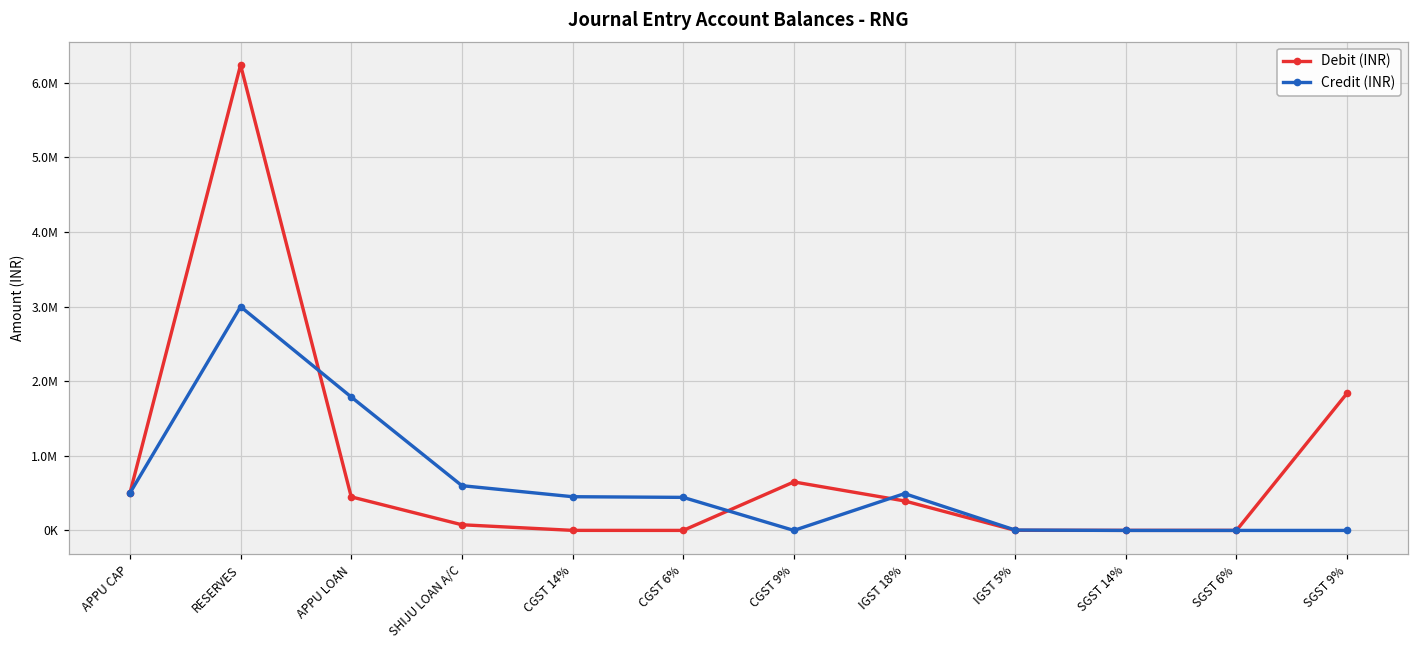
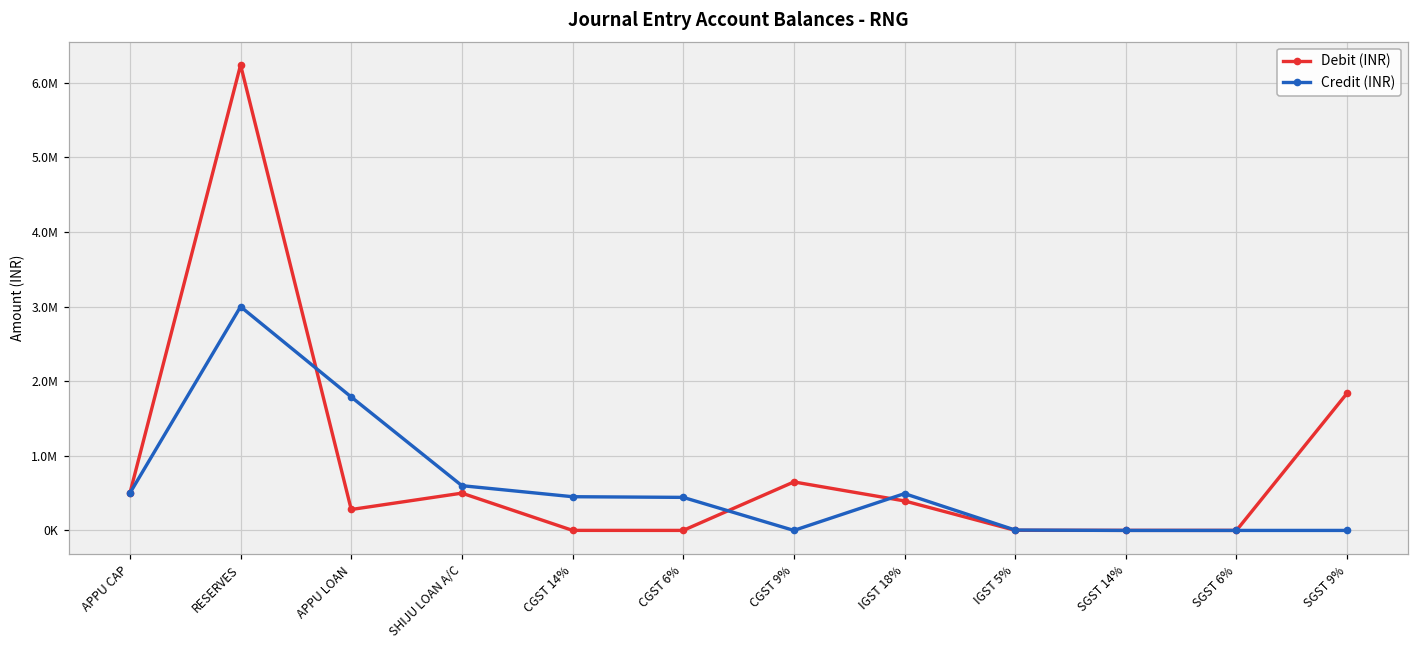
Debit (INR), APPU LOAN: 500000 -> 300000
Debit (INR), SHIJU LOAN A/C: 100000 -> 500000
